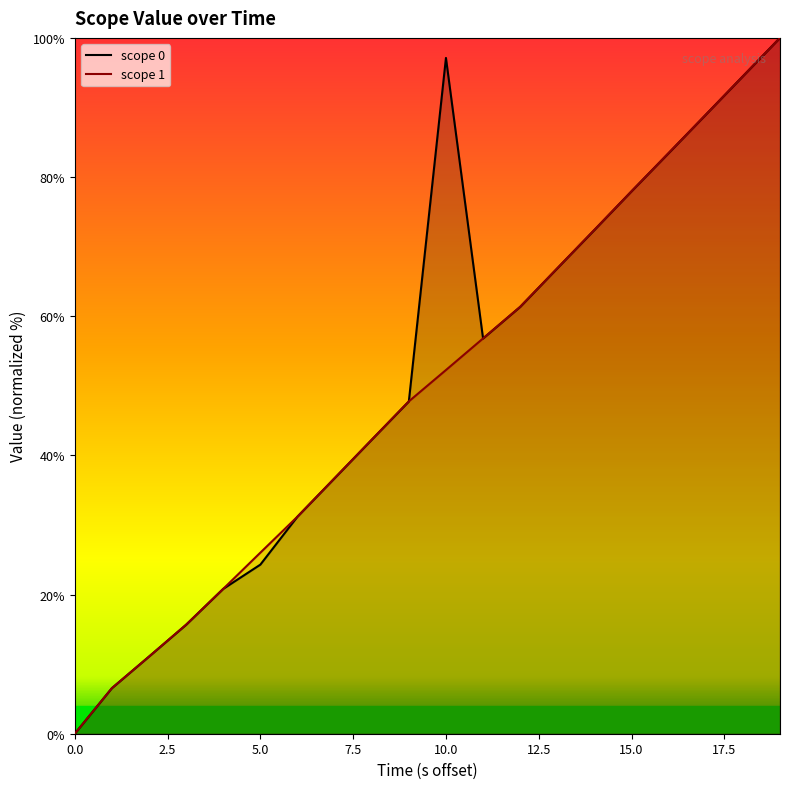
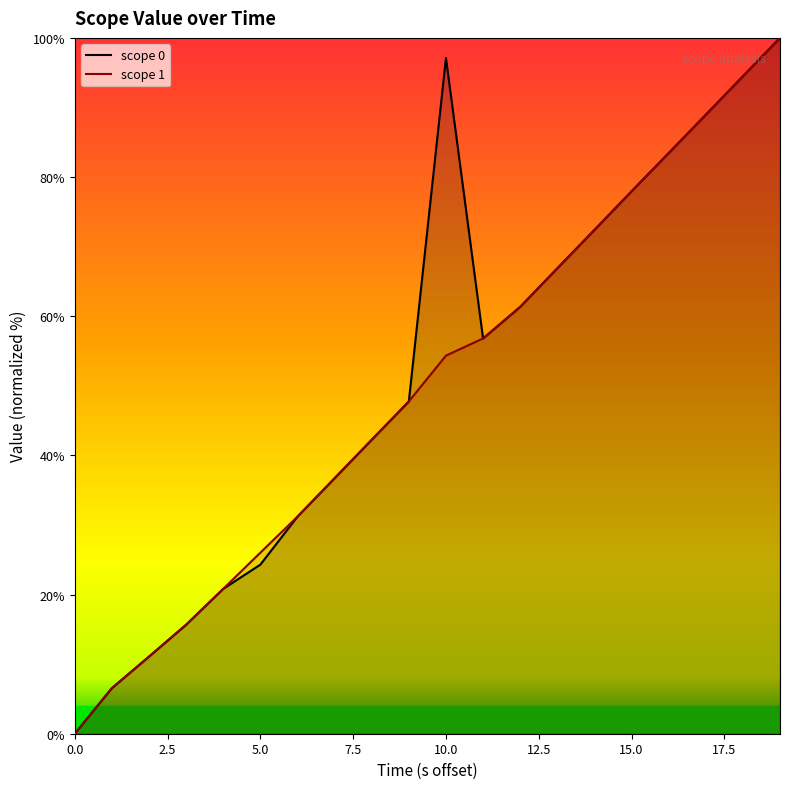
scope 1, 10.0: 52% -> 54%
